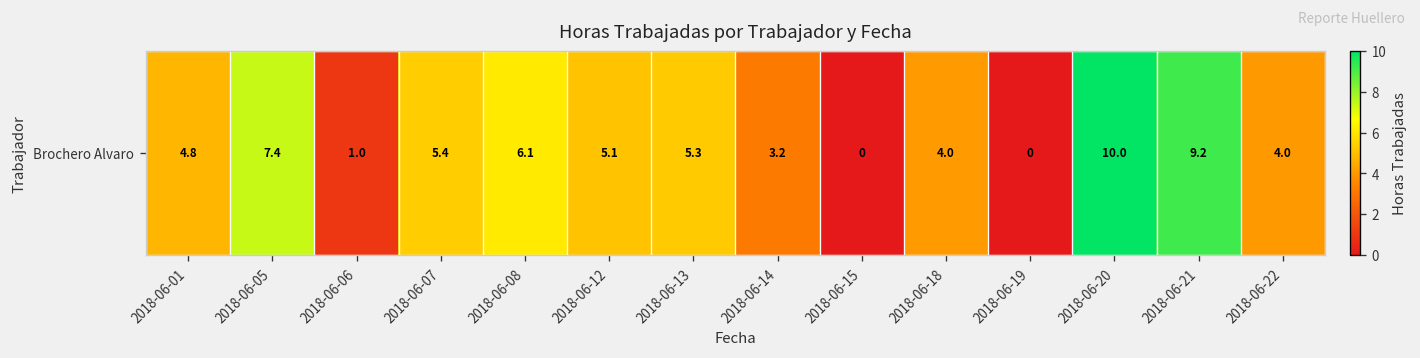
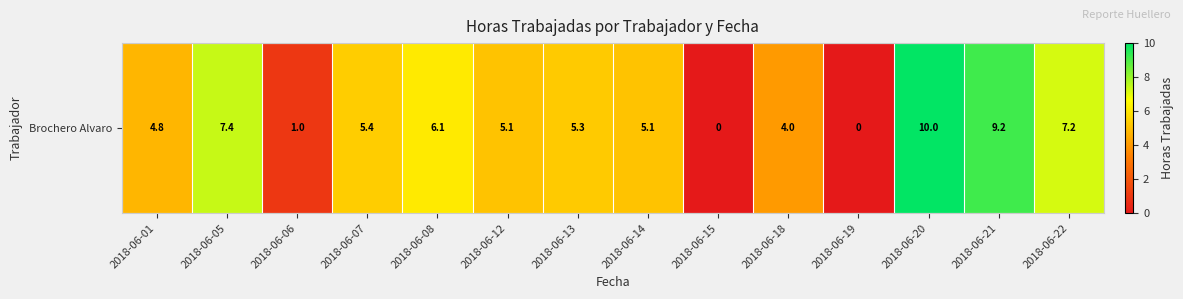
Brochero Alvaro, 2018-06-14: 3.2 -> 5.1
Brochero Alvaro, 2018-06-22: 4.0 -> 7.2
